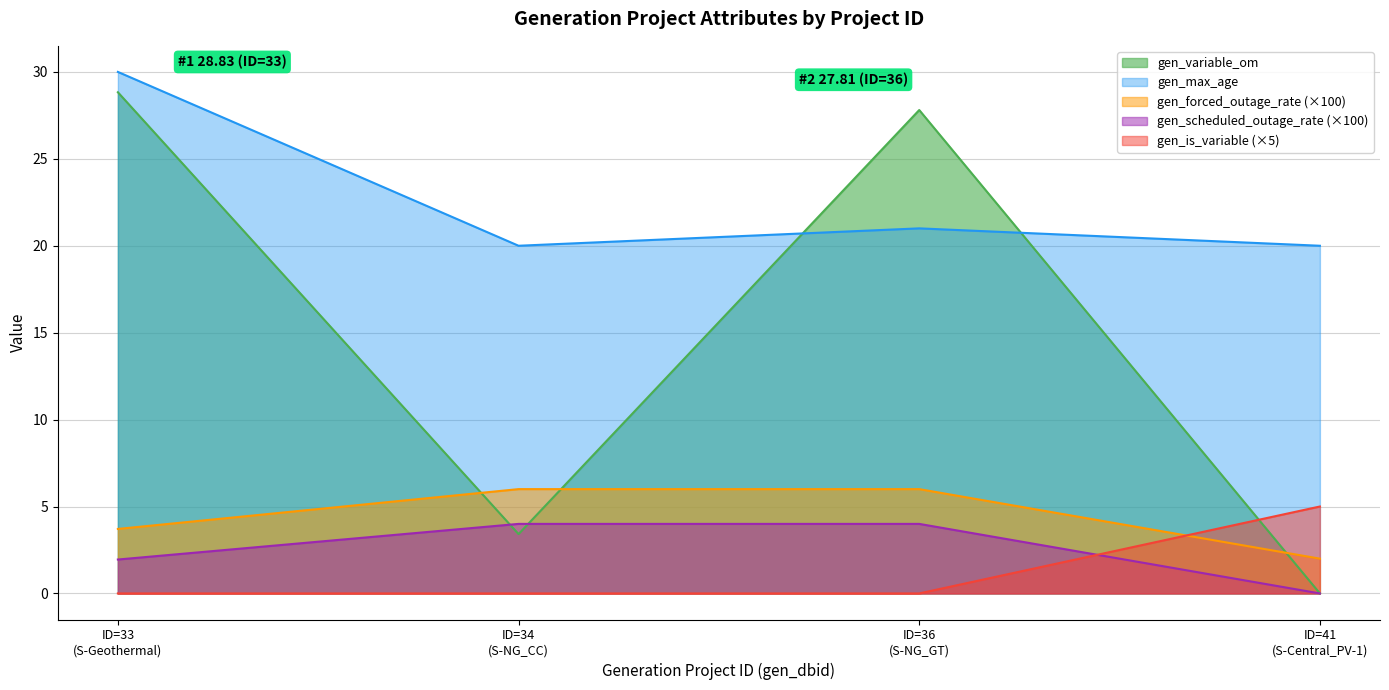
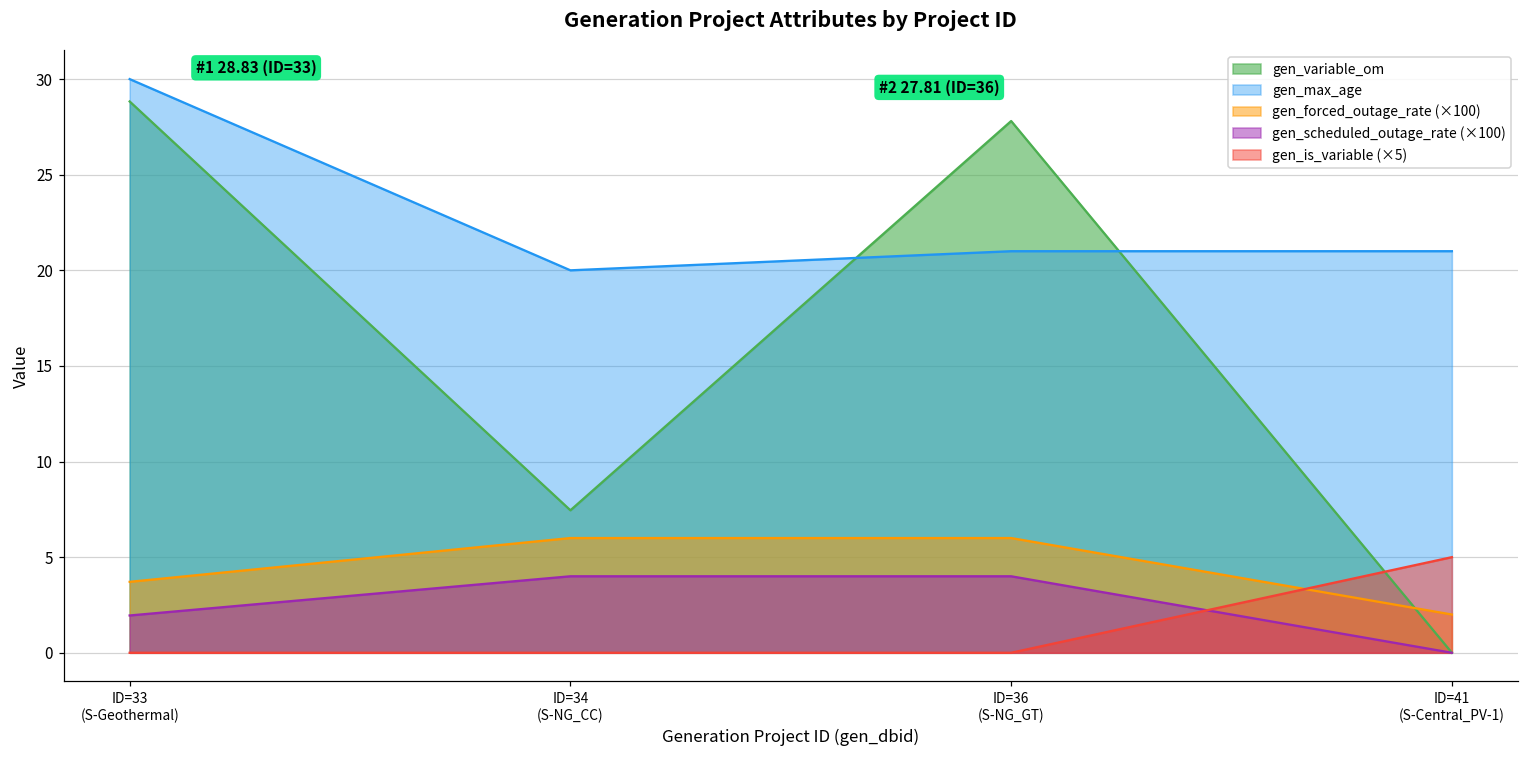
gen_variable_om, ID=34 (S-NG_CC): 3.4 -> 7.5
gen_max_age, ID=41 (S-Central_PV-1): 20 -> 21
